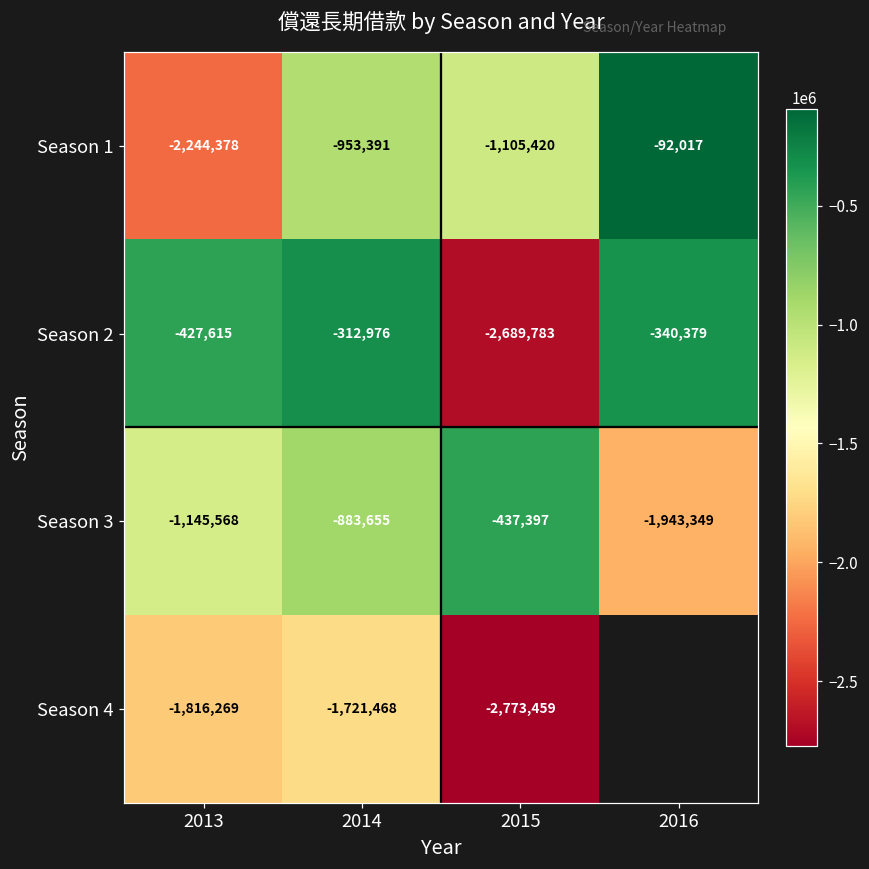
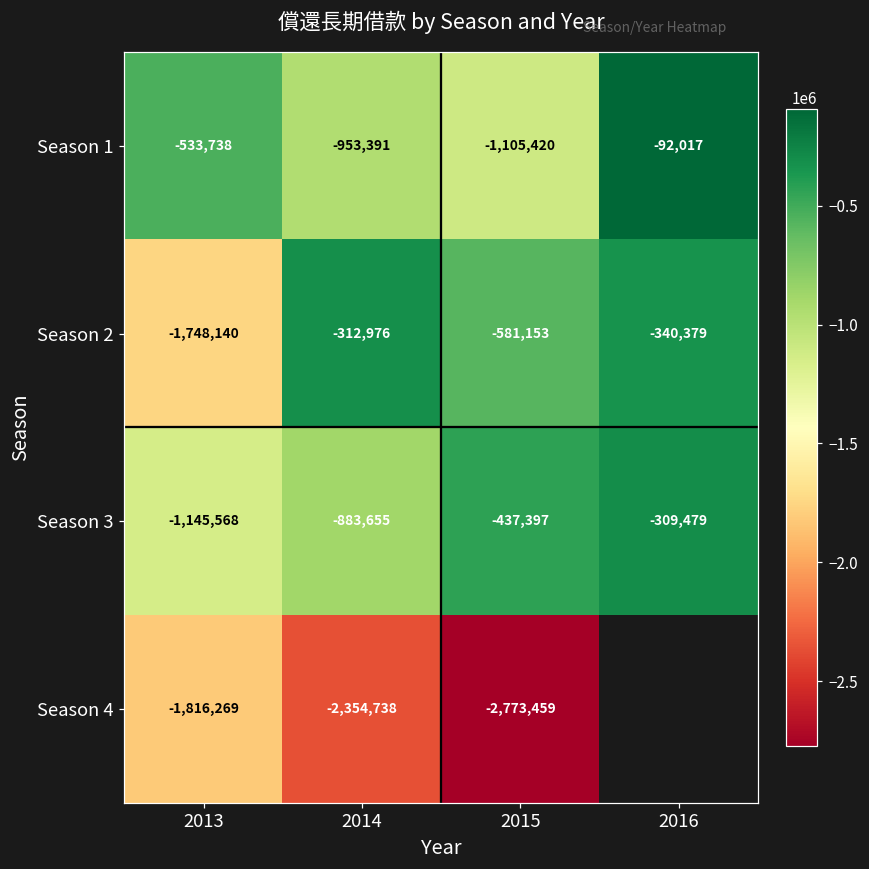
Season 1, 2013: -2,244,378 -> -533,738
Season 2, 2013: -427,615 -> -1,748,140
Season 2, 2015: -2,689,783 -> -581,153
Season 3, 2016: -1,943,349 -> -309,479
Season 4, 2014: -1,721,468 -> -2,354,738
